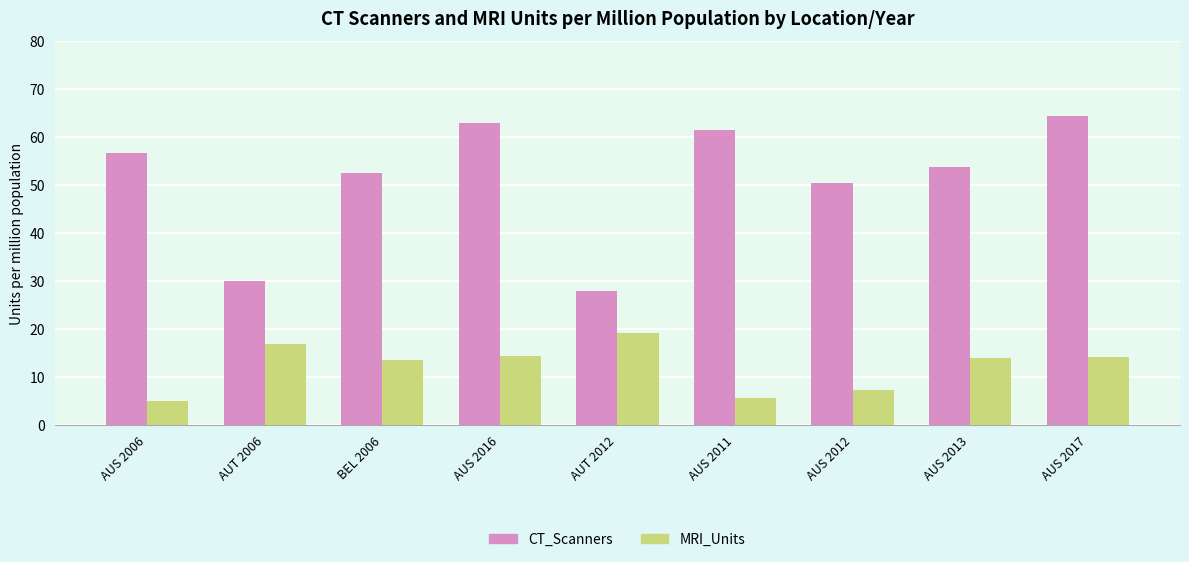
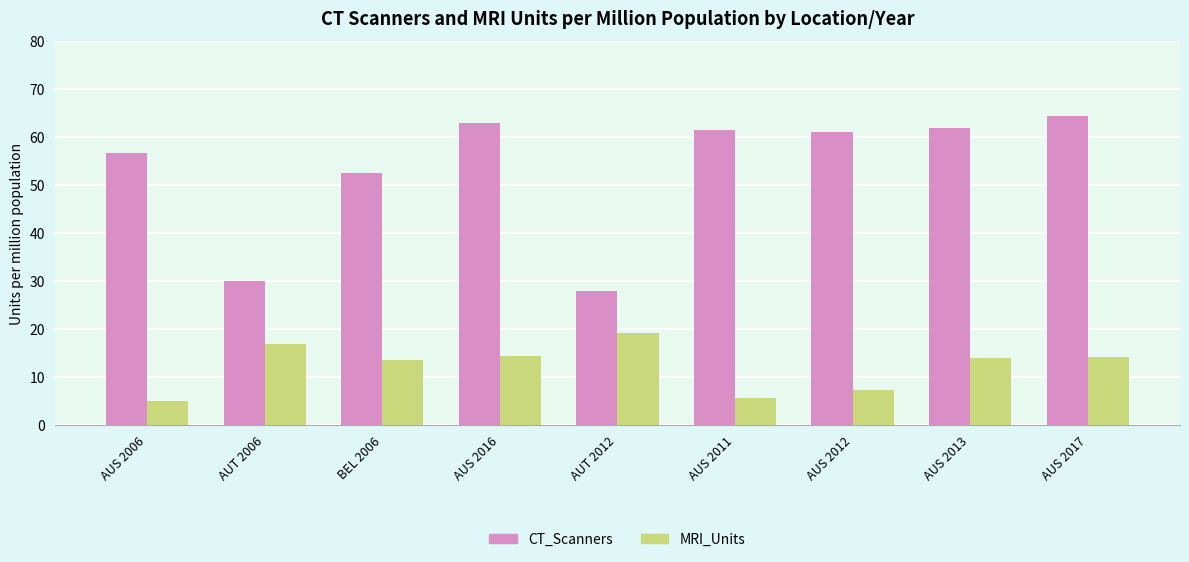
CT_Scanners, AUS 2012: 51 -> 61
CT_Scanners, AUS 2013: 54 -> 62
